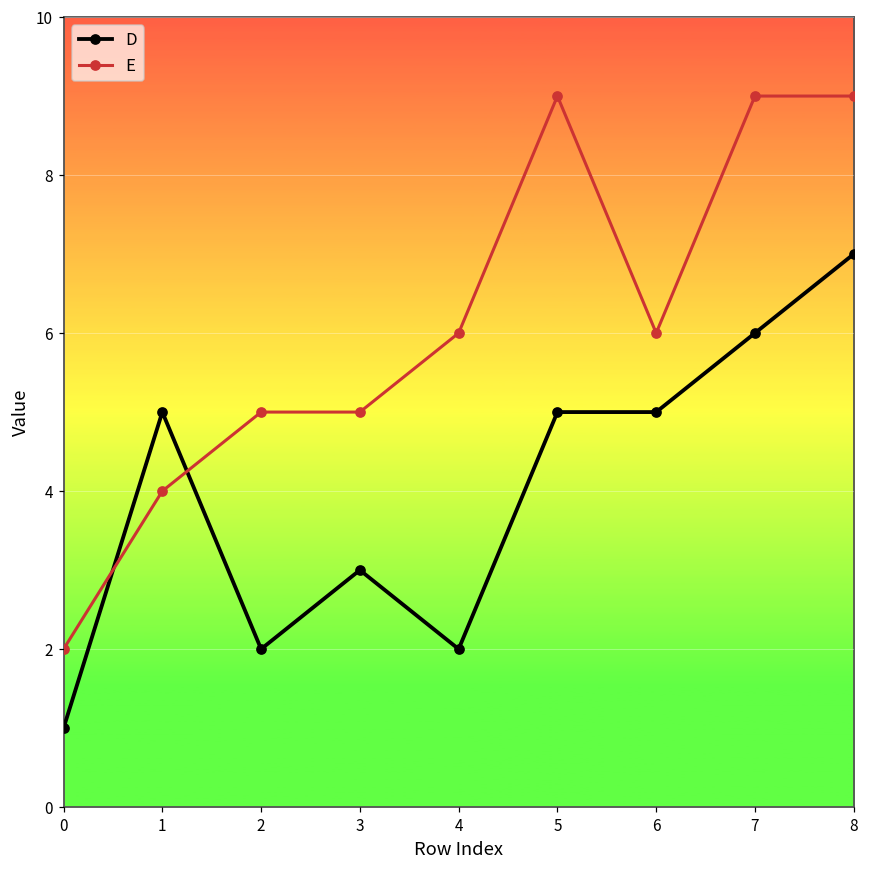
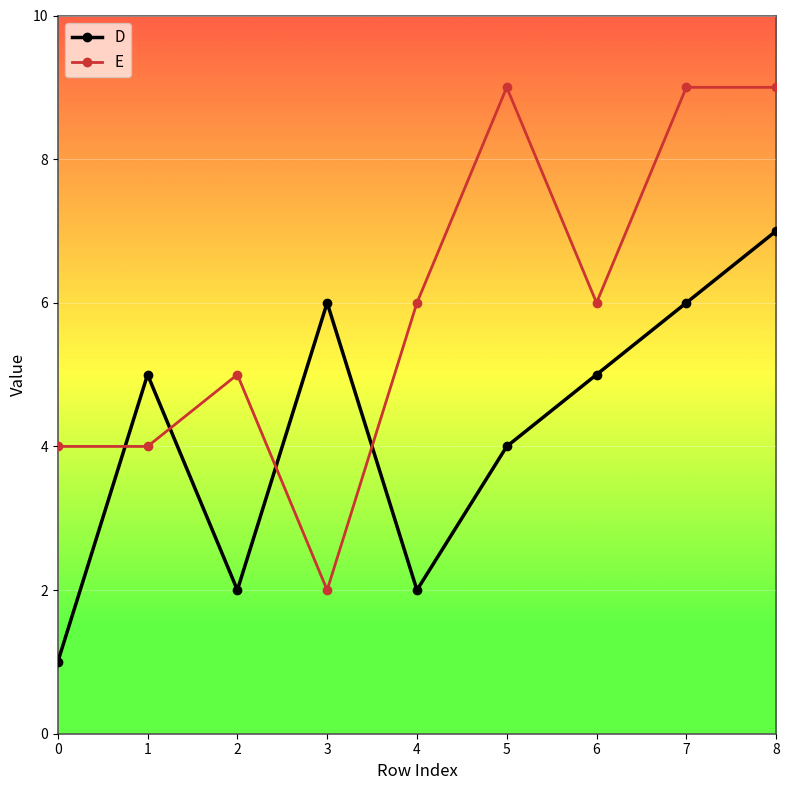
E, 0: 2 -> 4
D, 3: 3 -> 6
E, 3: 5 -> 2
D, 5: 5 -> 4
